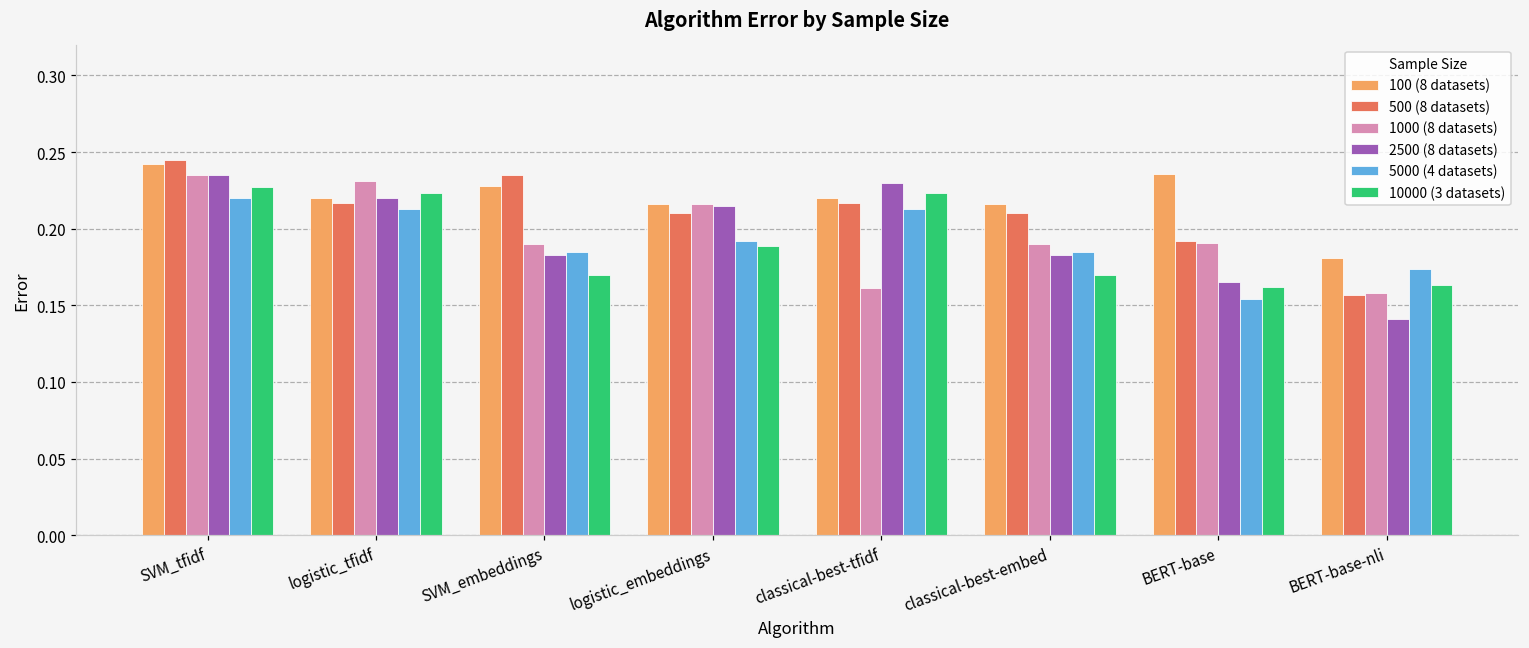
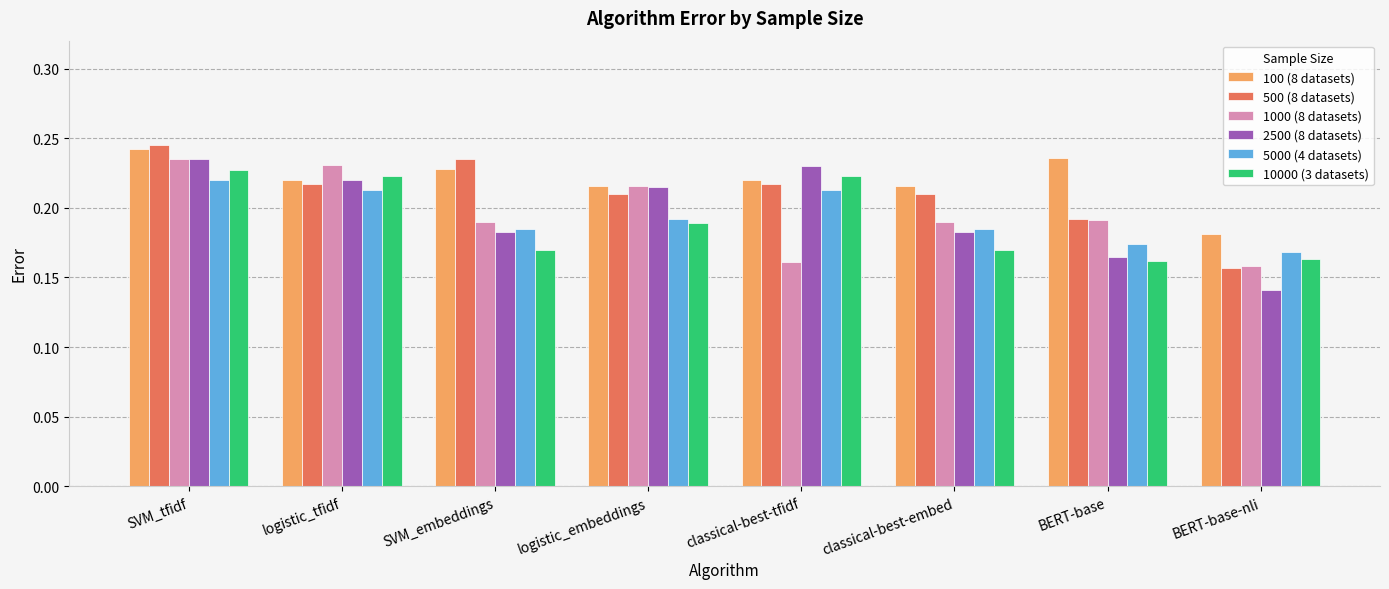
5000 (4 datasets), BERT-base: 0.154 -> 0.174
5000 (4 datasets), BERT-base-nli: 0.174 -> 0.168
